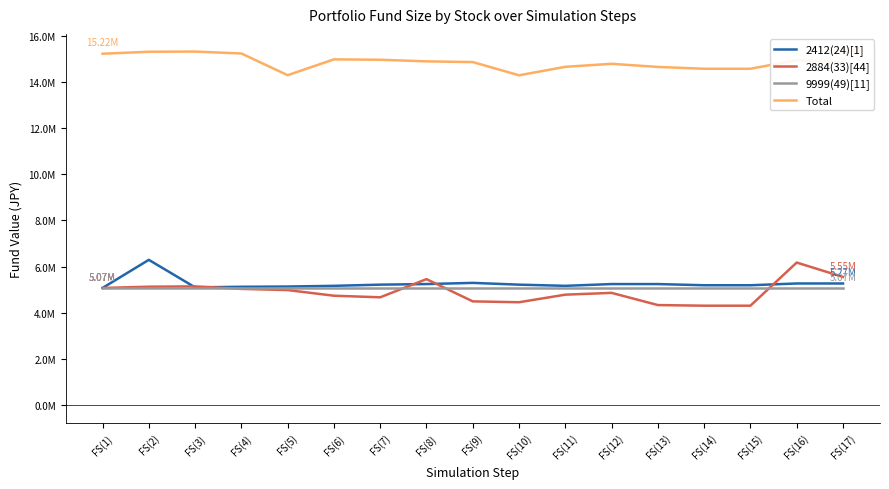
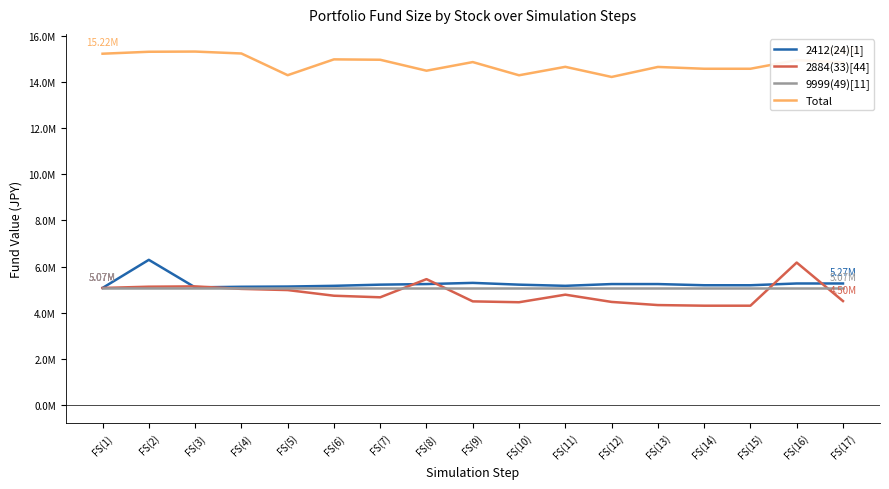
Total, FS(8): 14900000 -> 14500000
2884(33)[44], FS(12): 4900000 -> 4500000
Total, FS(12): 14800000 -> 14200000
2884(33)[44], FS(17): 5.55M -> 4.50M
